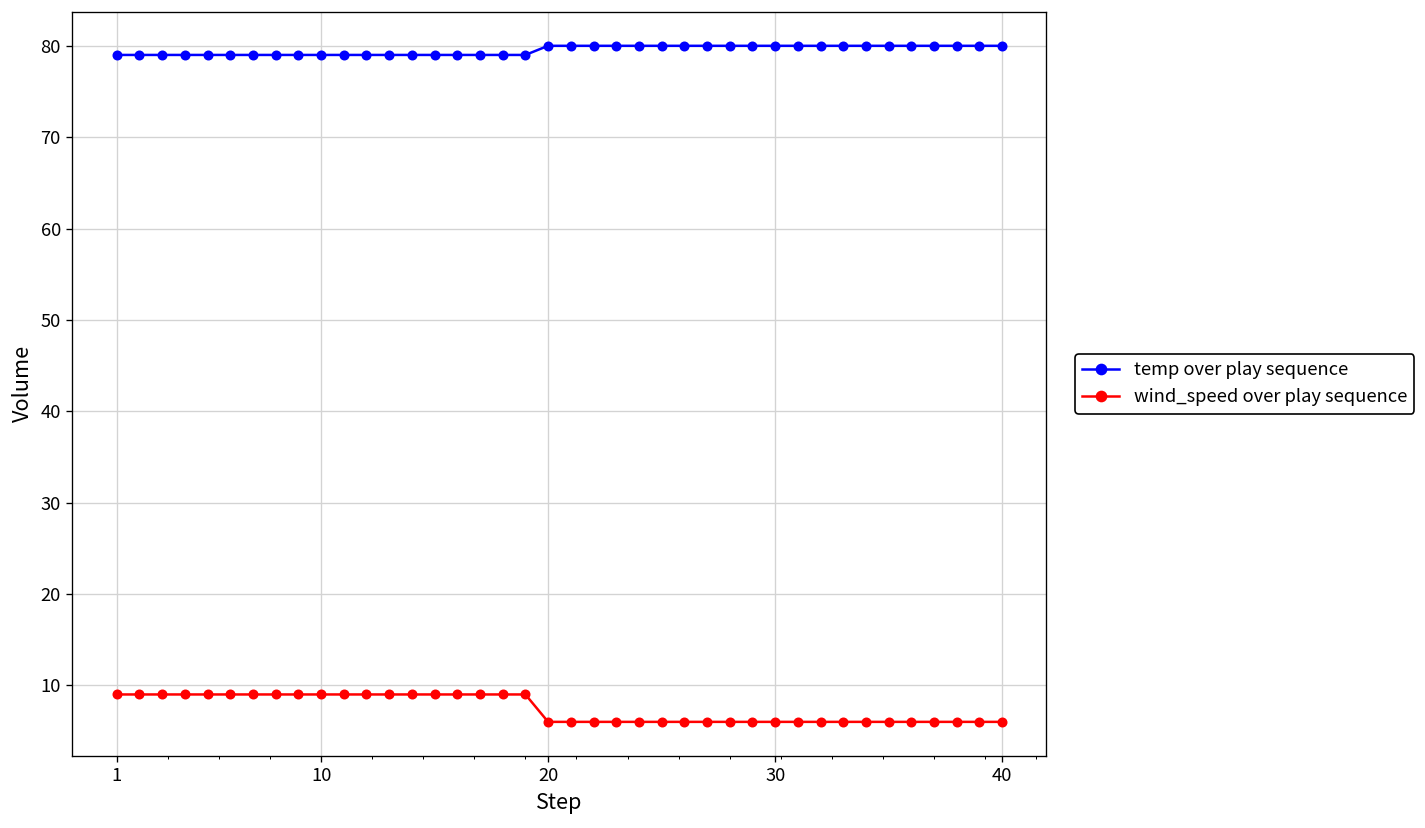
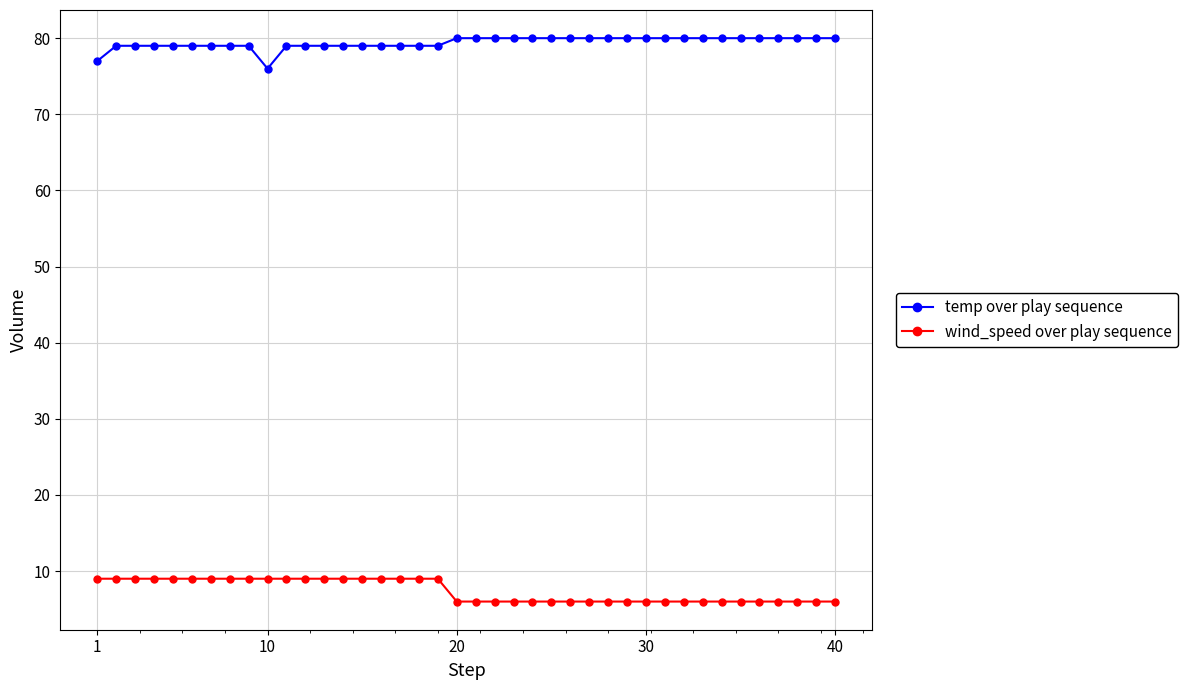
temp over play sequence, 1: 79 -> 77
temp over play sequence, 10: 79 -> 76
